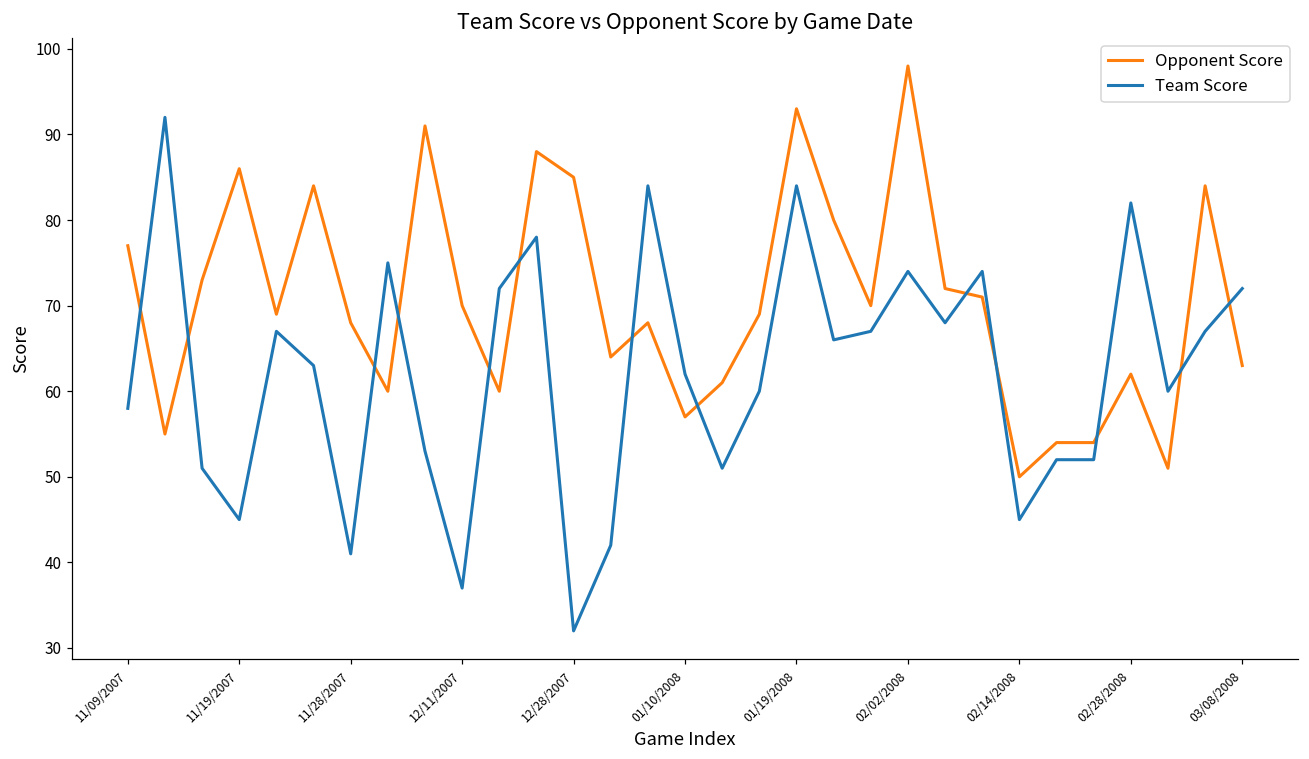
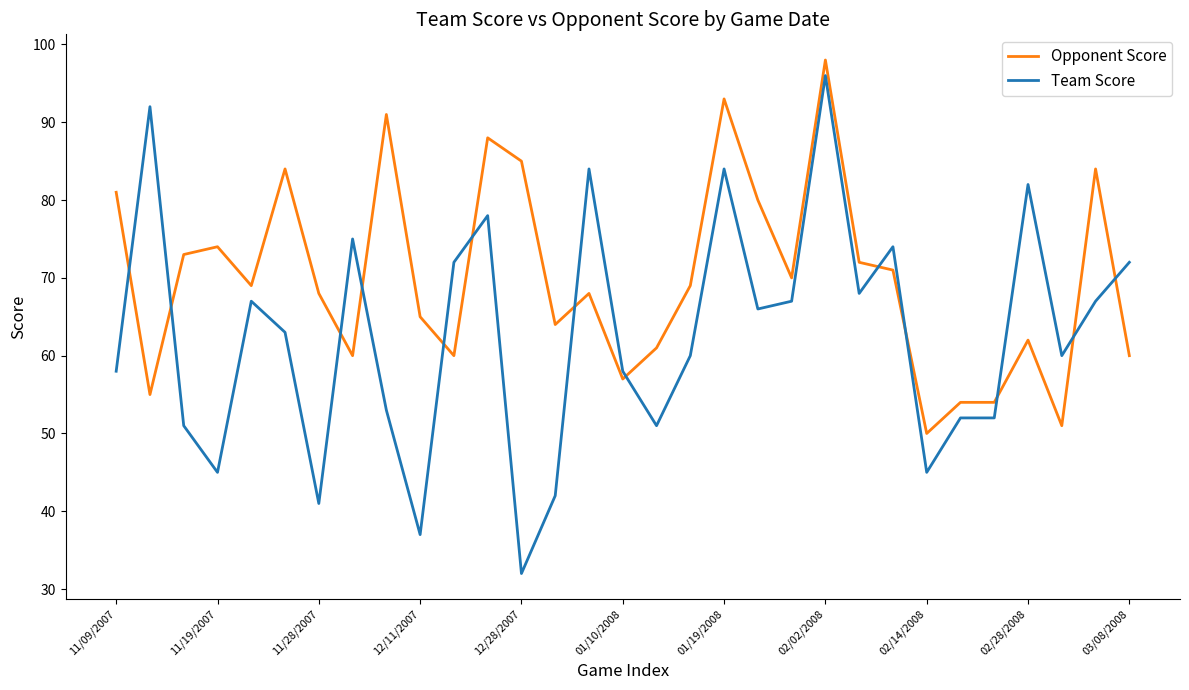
Opponent Score, 11/09/2007: 77 -> 81
Opponent Score, 11/19/2007: 86 -> 74
Opponent Score, 12/11/2007: 70 -> 65
Team Score, 01/10/2008: 62 -> 58
Team Score, 02/02/2008: 74 -> 96
Opponent Score, 03/08/2008: 63 -> 60
